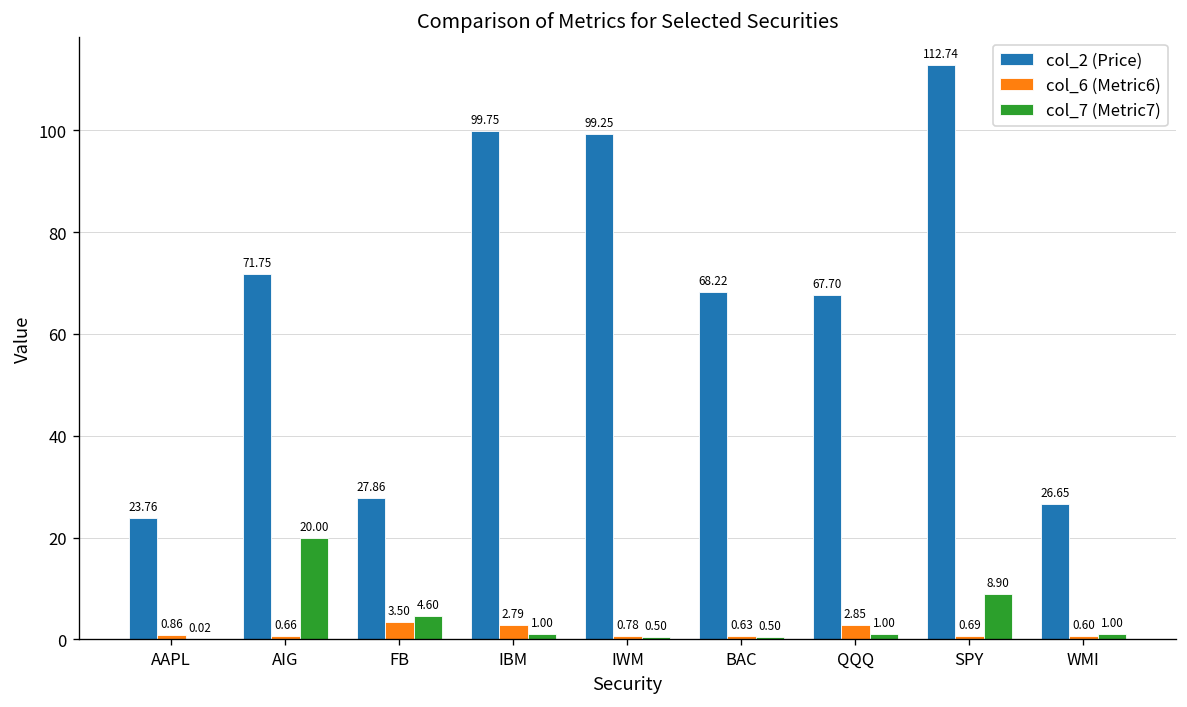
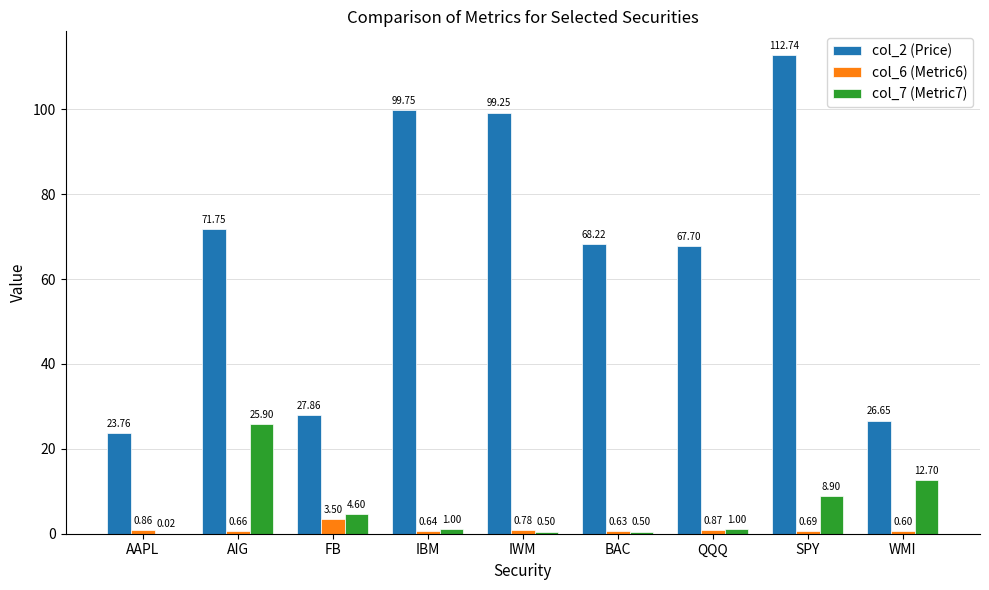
col_7 (Metric7), AIG: 20.00 -> 25.90
col_6 (Metric6), IBM: 2.79 -> 0.64
col_6 (Metric6), QQQ: 2.85 -> 0.87
col_7 (Metric7), WMI: 1.00 -> 12.70
